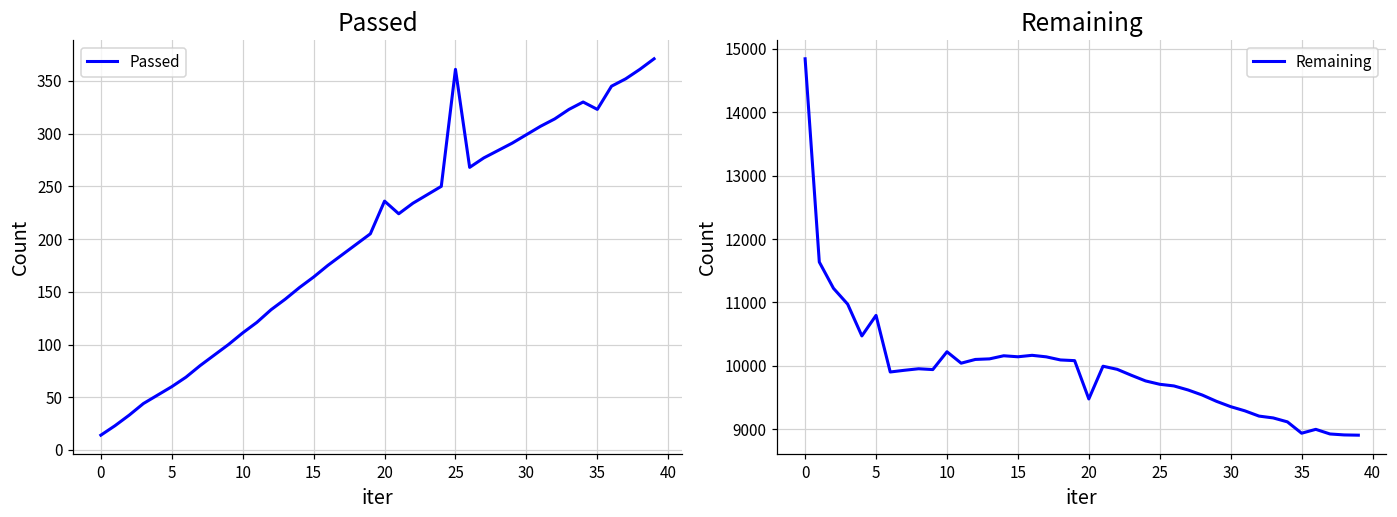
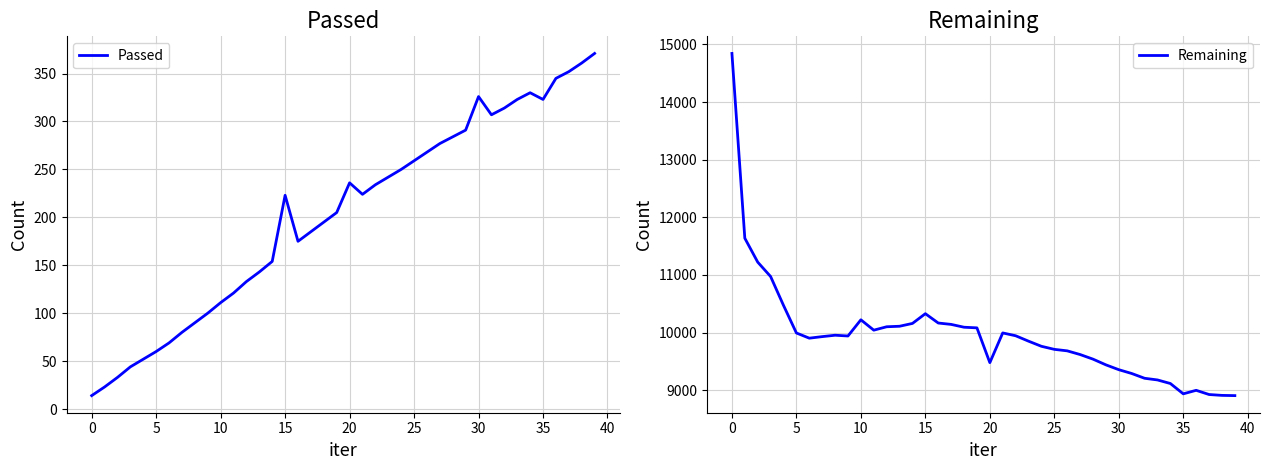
Passed, 15: 160 -> 220
Passed, 25: 360 -> 260
Passed, 30: 300 -> 330
Remaining, 5: 10800 -> 10000
Remaining, 15: 10100 -> 10300
